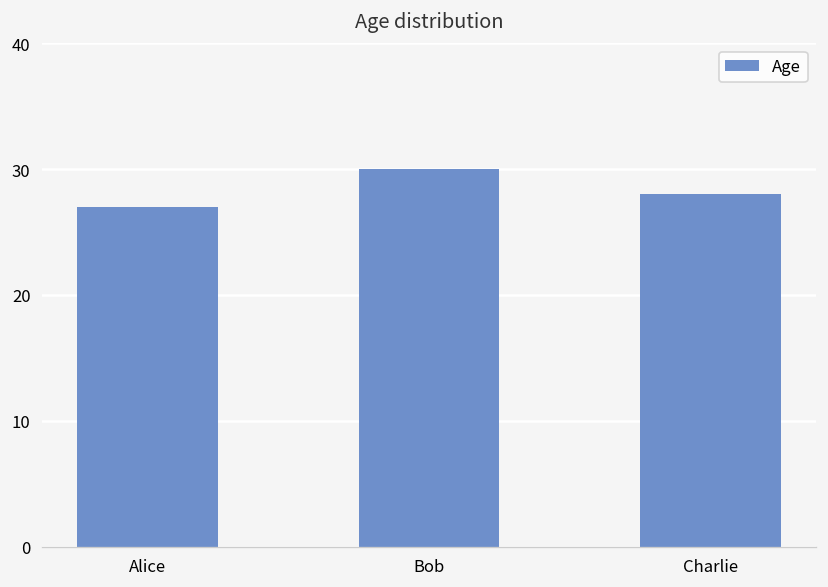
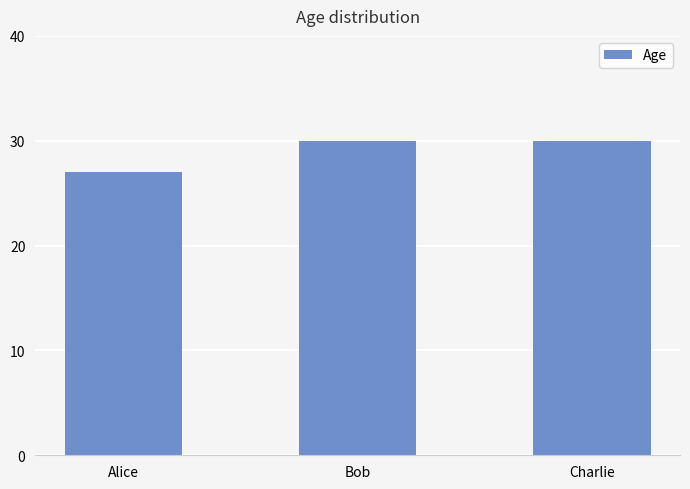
Charlie: 28 -> 30
